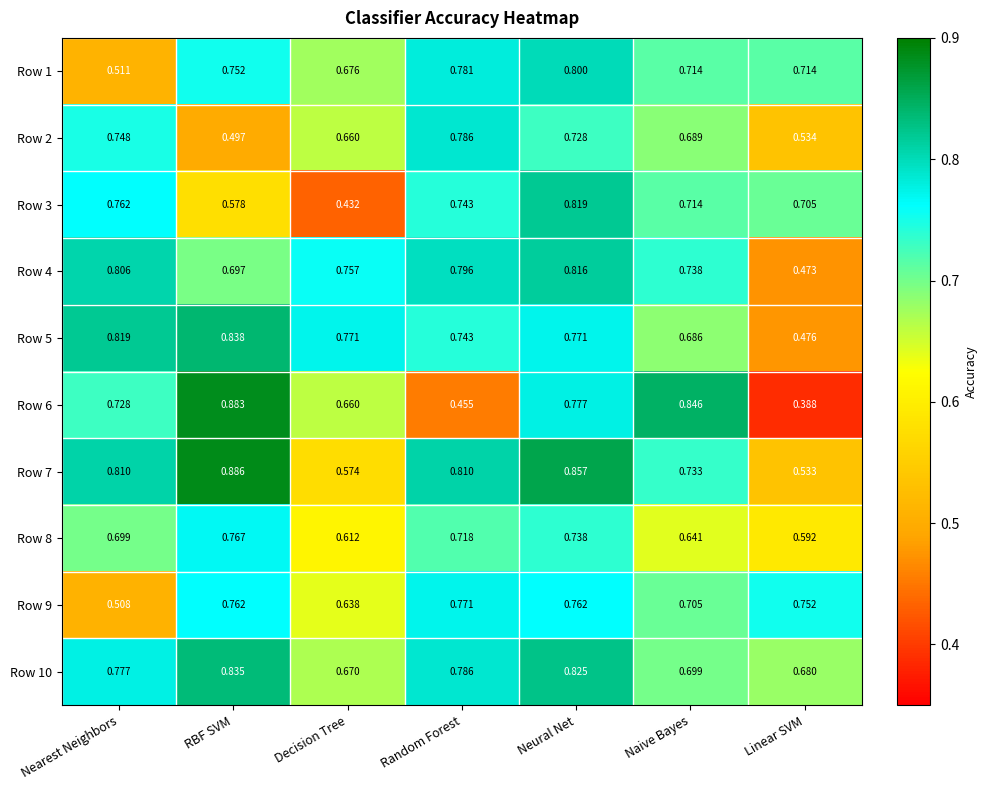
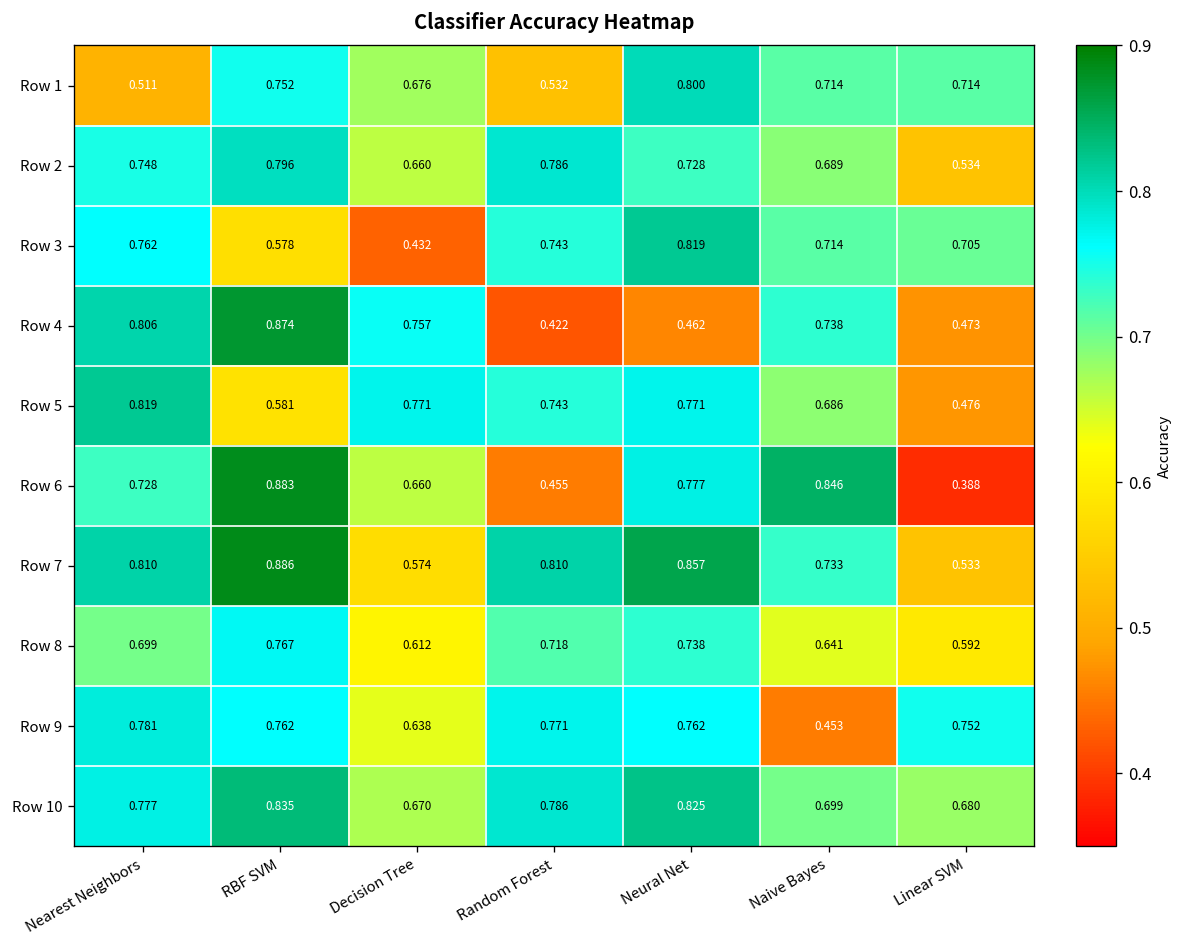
Row 1, Random Forest: 0.781 -> 0.532
Row 2, RBF SVM: 0.497 -> 0.796
Row 4, RBF SVM: 0.697 -> 0.874
Row 4, Random Forest: 0.796 -> 0.422
Row 4, Neural Net: 0.816 -> 0.462
Row 5, RBF SVM: 0.838 -> 0.581
Row 9, Nearest Neighbors: 0.508 -> 0.781
Row 9, Naive Bayes: 0.705 -> 0.453
